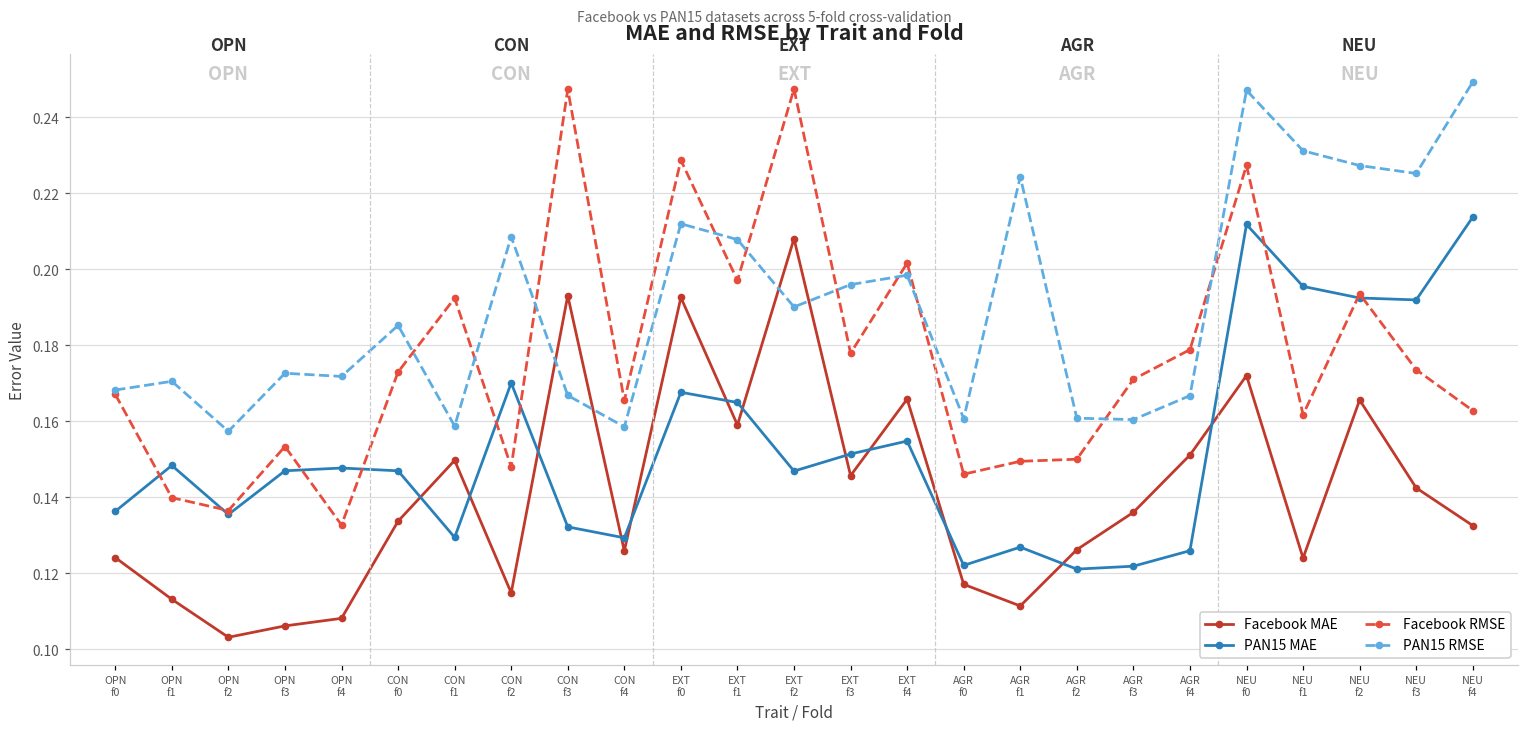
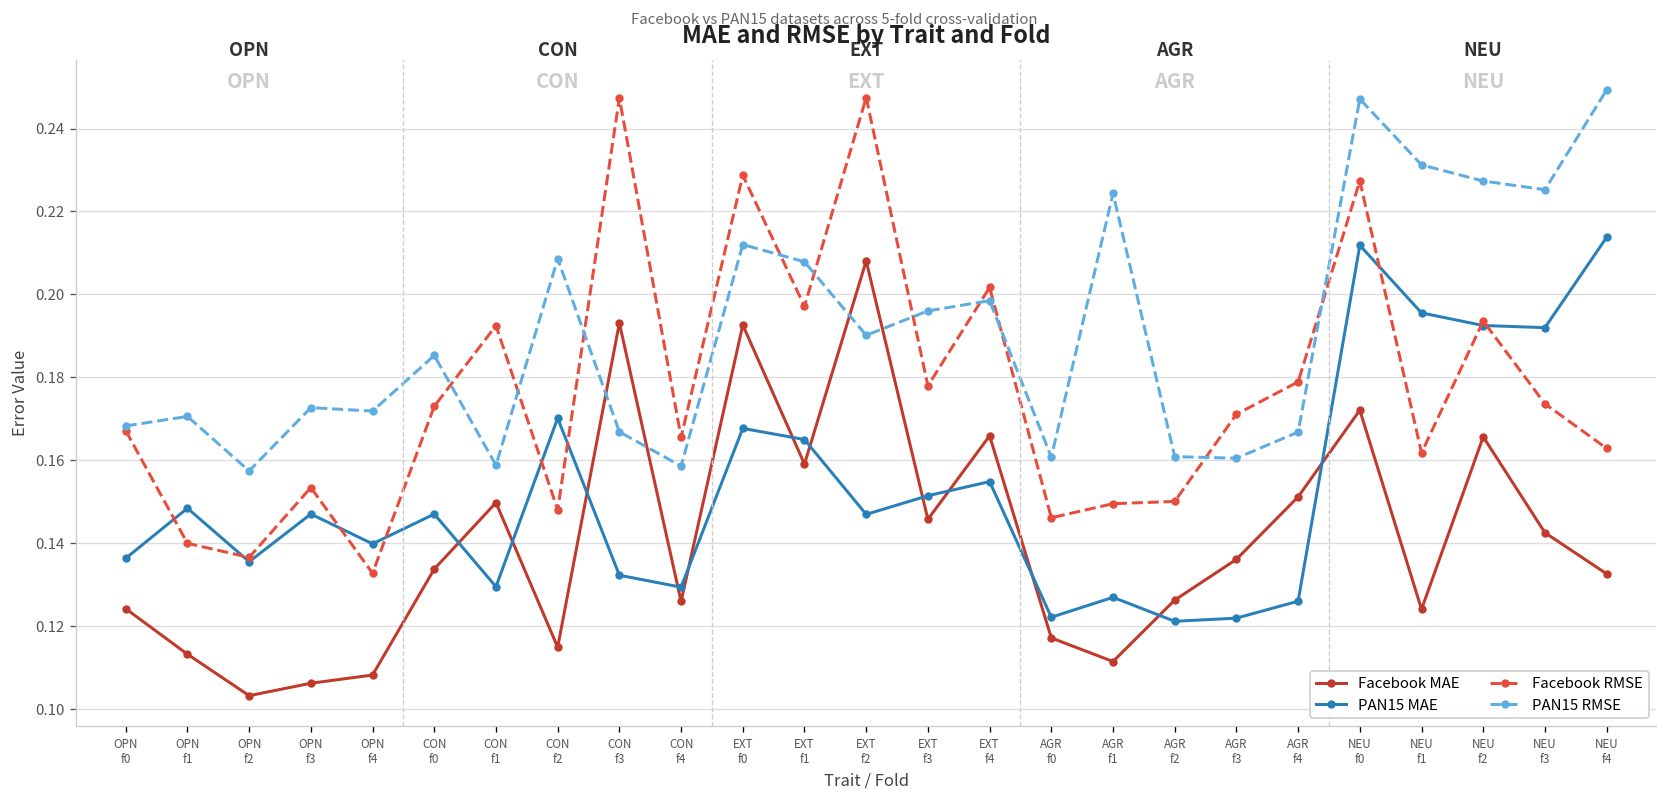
PAN15 MAE, OPN f4: 0.148 -> 0.140
